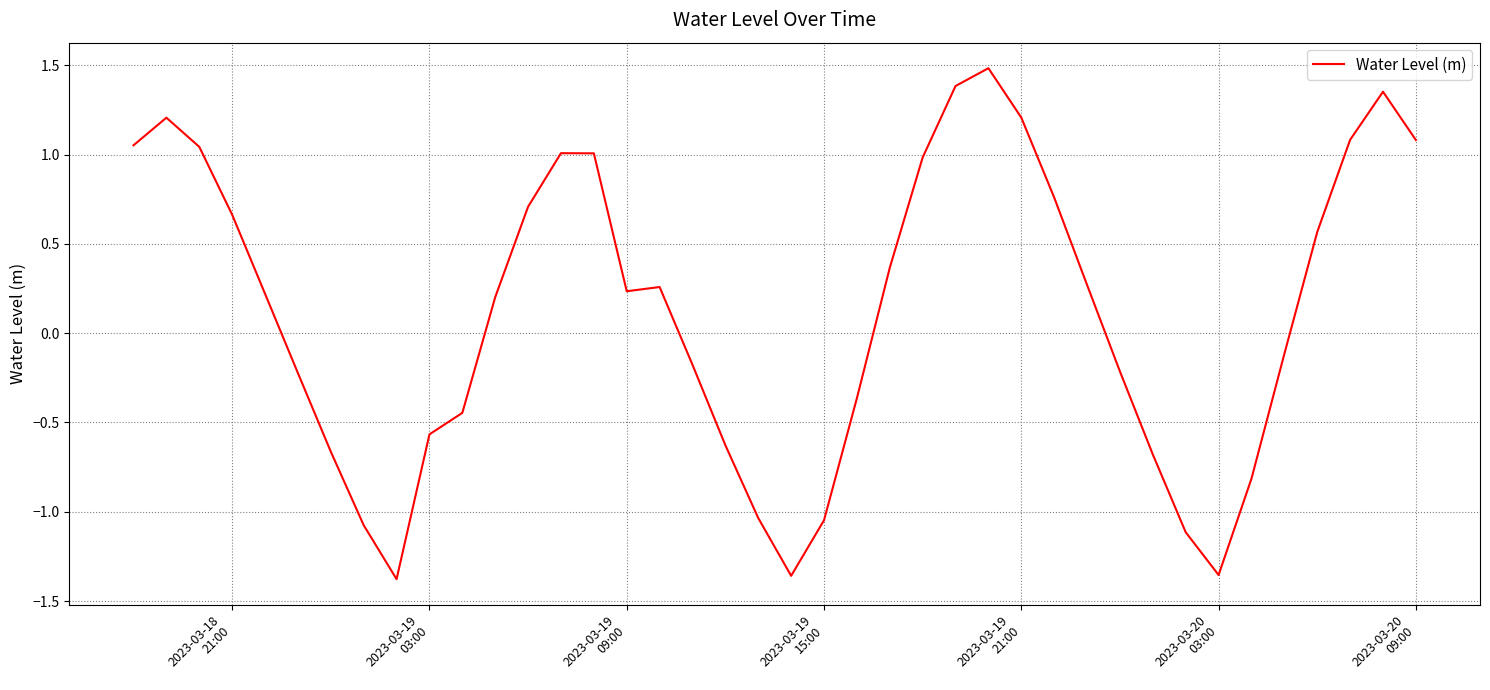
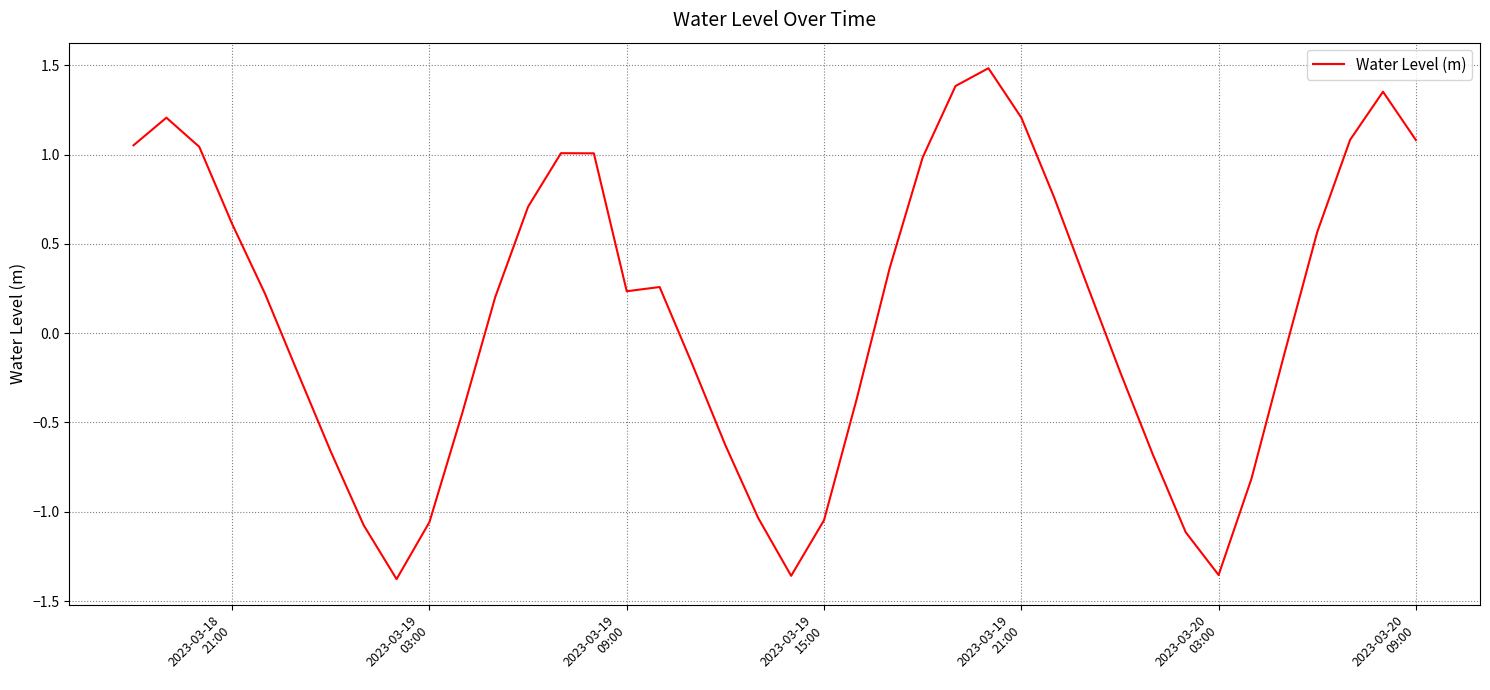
2023-03-18 21:00: 0.66 -> 0.61
2023-03-19 03:00: -0.57 -> -1.06
